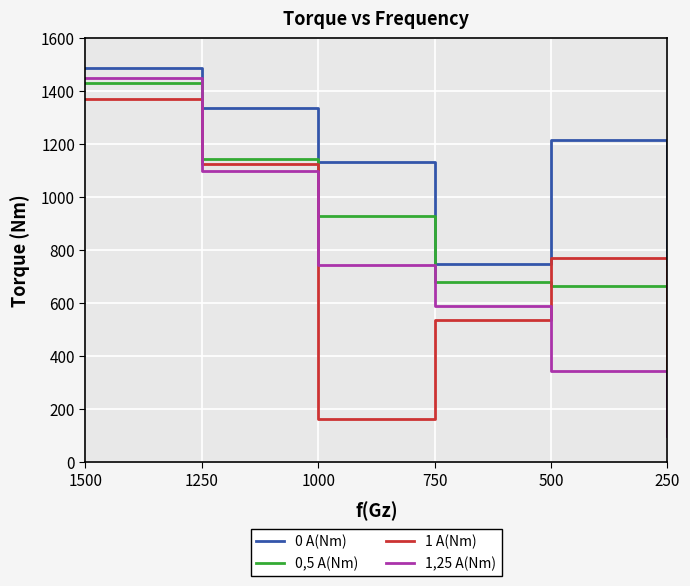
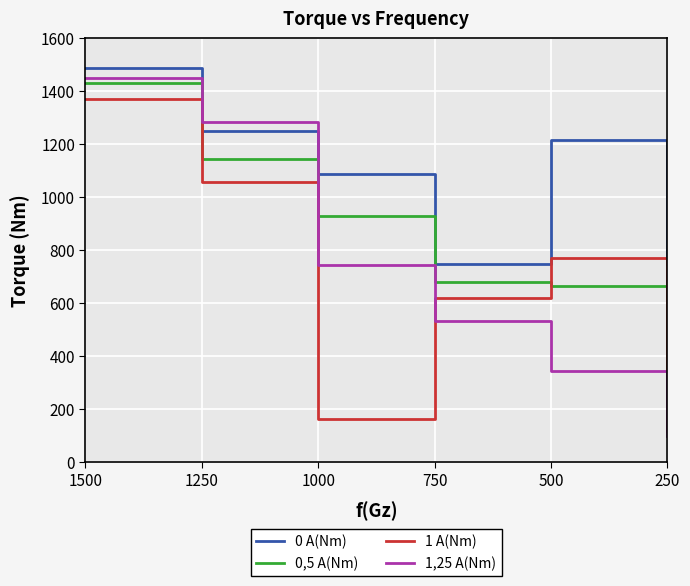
0 A(Nm), 1250: 1340 -> 1250
1 A(Nm), 1250: 1130 -> 1060
1,25 A(Nm), 1250: 1100 -> 1290
0 A(Nm), 1000: 1130 -> 1090
1 A(Nm), 750: 540 -> 620
1,25 A(Nm), 750: 590 -> 530
